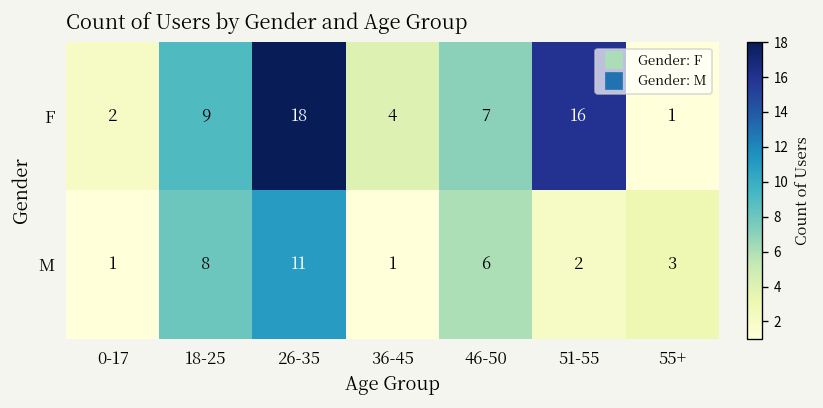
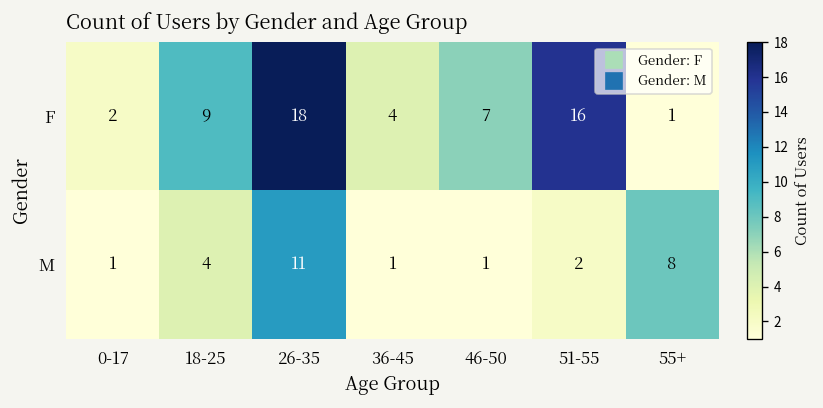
M, 18-25: 8 -> 4
M, 46-50: 6 -> 1
M, 55+: 3 -> 8
